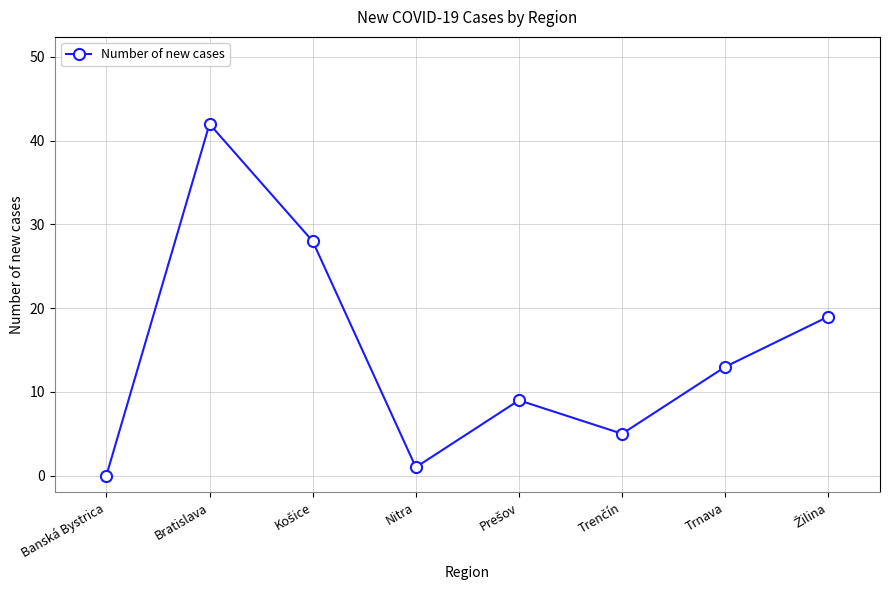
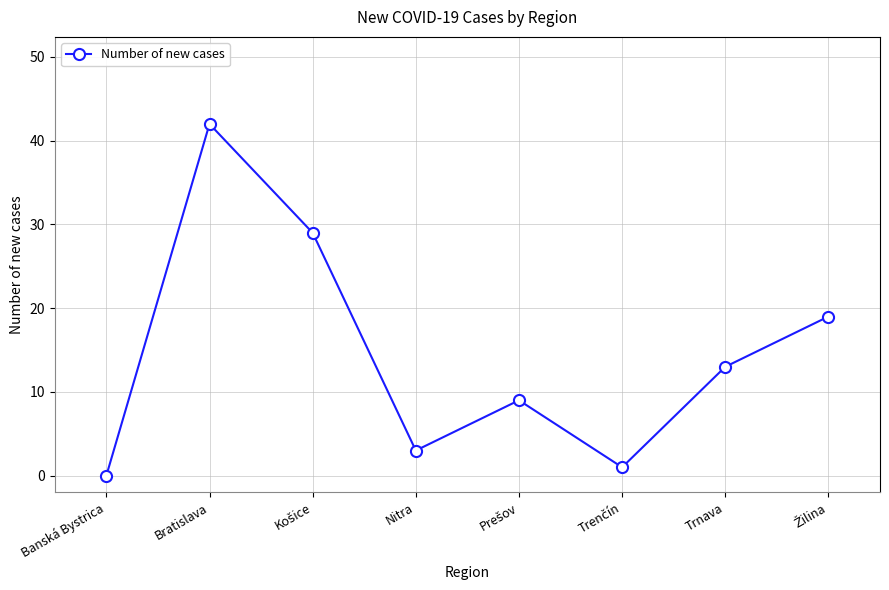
Košice: 28 -> 29
Nitra: 1 -> 3
Trenčín: 5 -> 1
